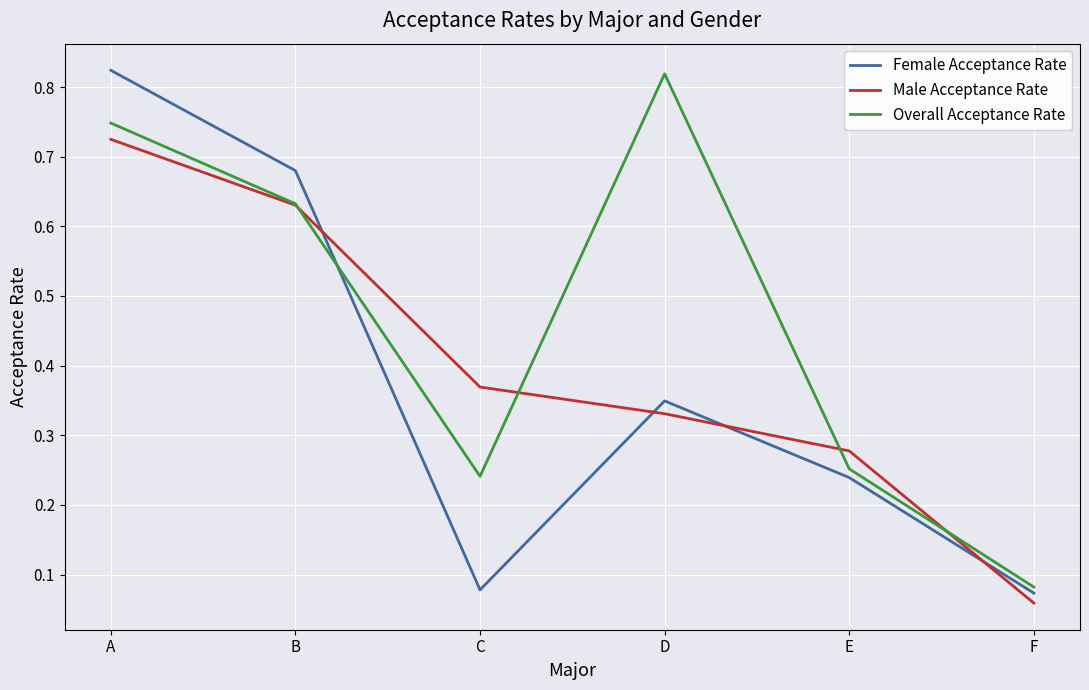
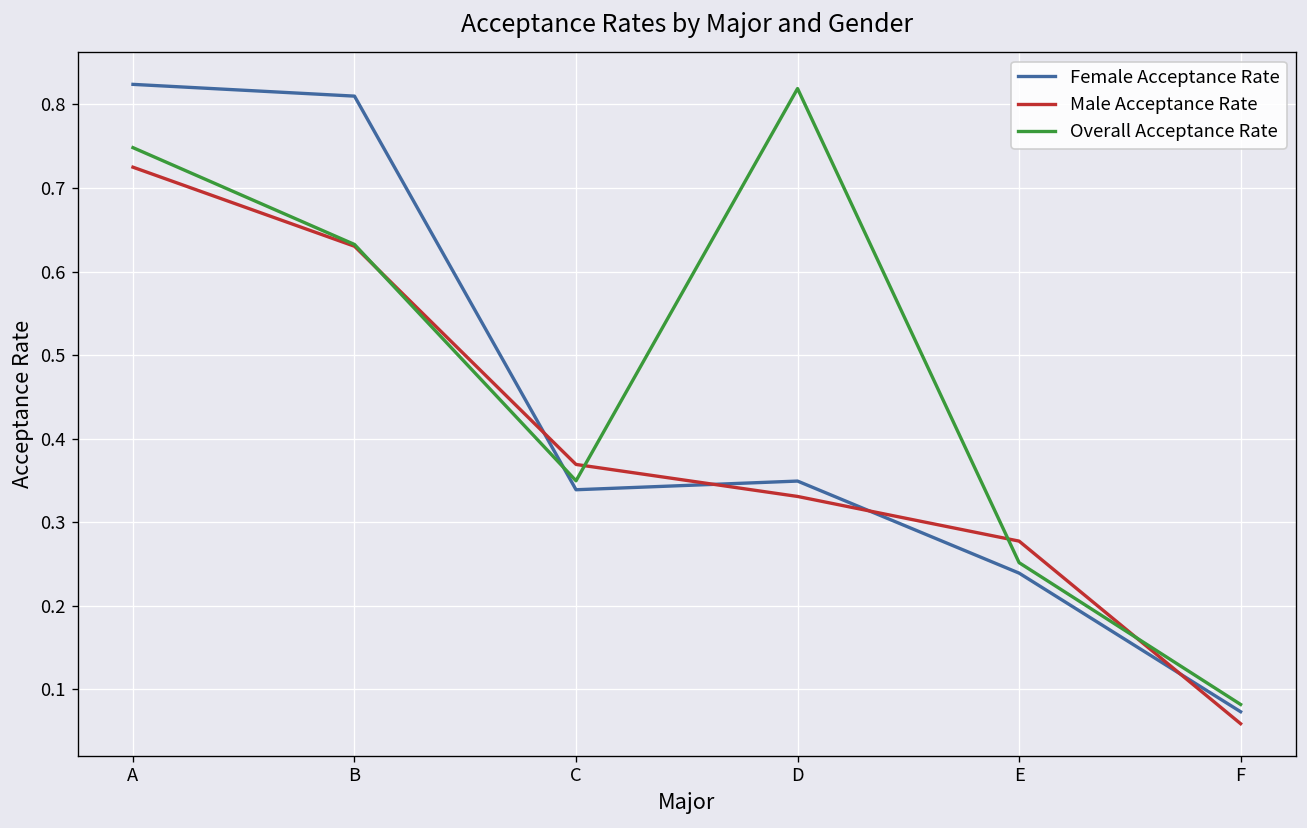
Female Acceptance Rate, B: 0.68 -> 0.81
Female Acceptance Rate, C: 0.08 -> 0.34
Overall Acceptance Rate, C: 0.24 -> 0.35
